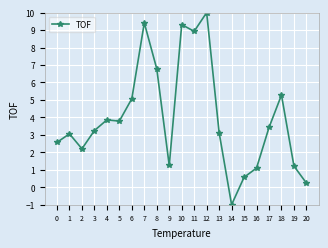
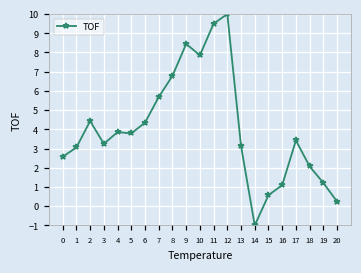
2: 2.2 -> 4.4
6: 5.1 -> 4.3
7: 9.4 -> 5.7
9: 1.2 -> 8.4
10: 9.3 -> 7.9
11: 8.9 -> 9.5
18: 5.3 -> 2.1
